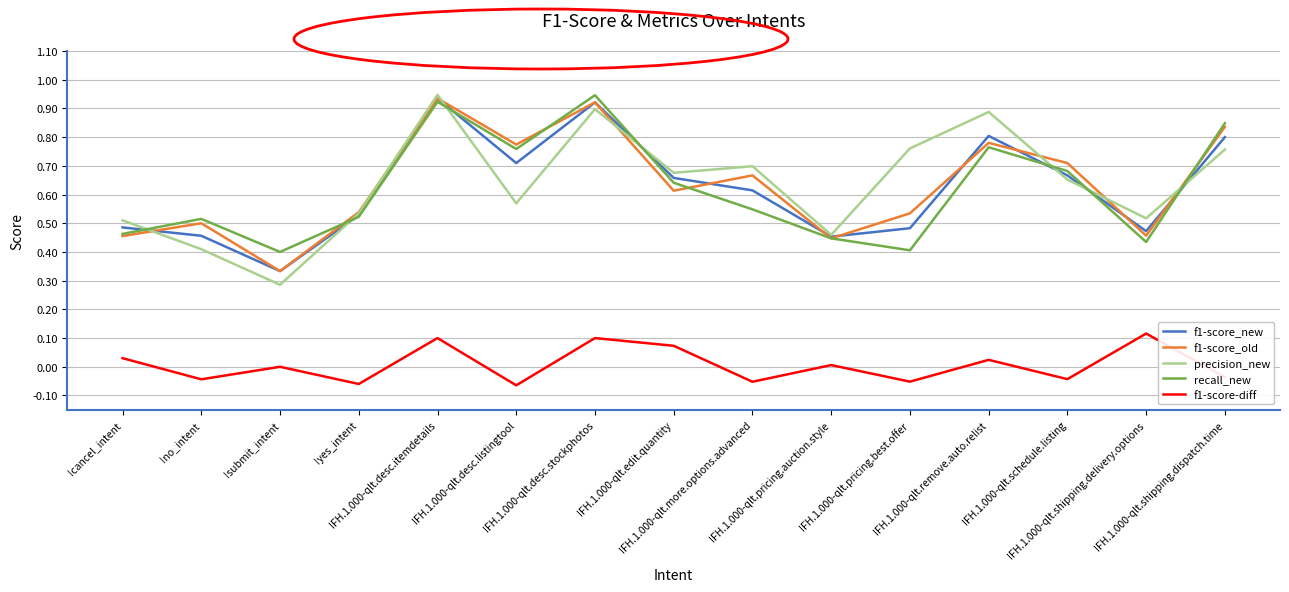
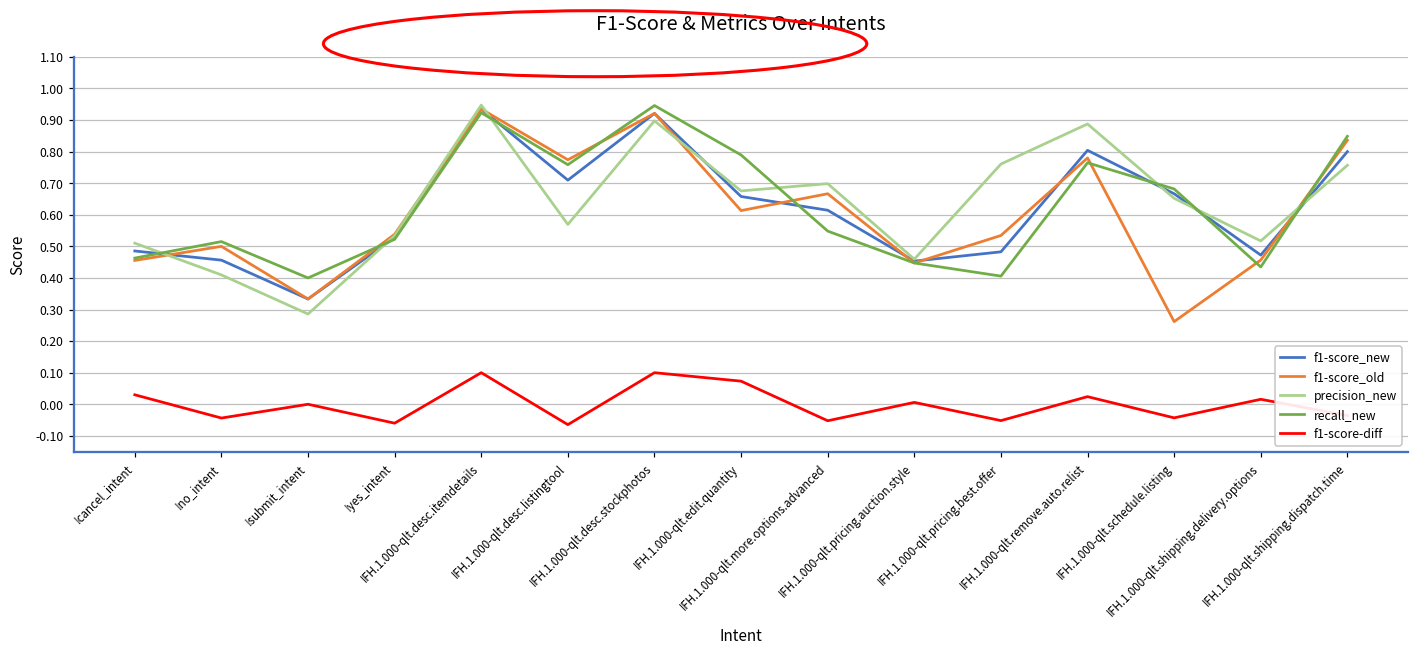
recall_new, IFH.1.000-qlt.edit.quantity: 0.64 -> 0.79
f1-score_old, IFH.1.000-qlt.schedule.listing: 0.71 -> 0.26
f1-score-diff, IFH.1.000-qlt.shipping.delivery.options: 0.12 -> 0.02
